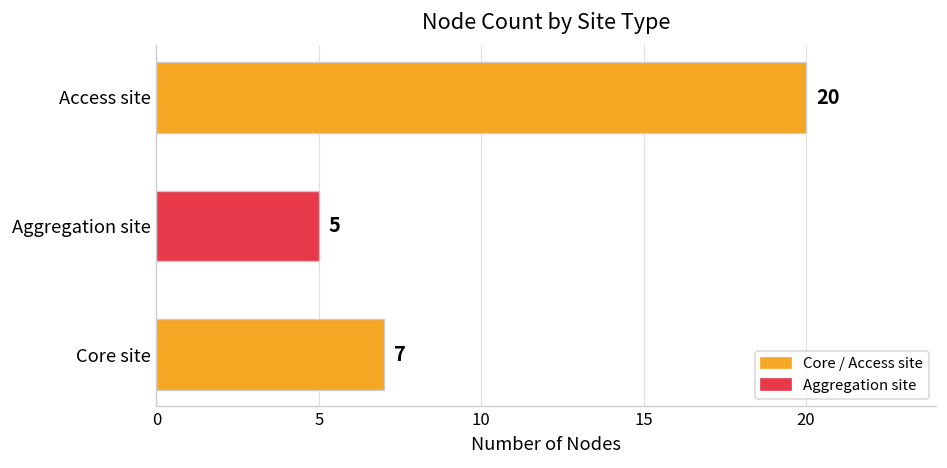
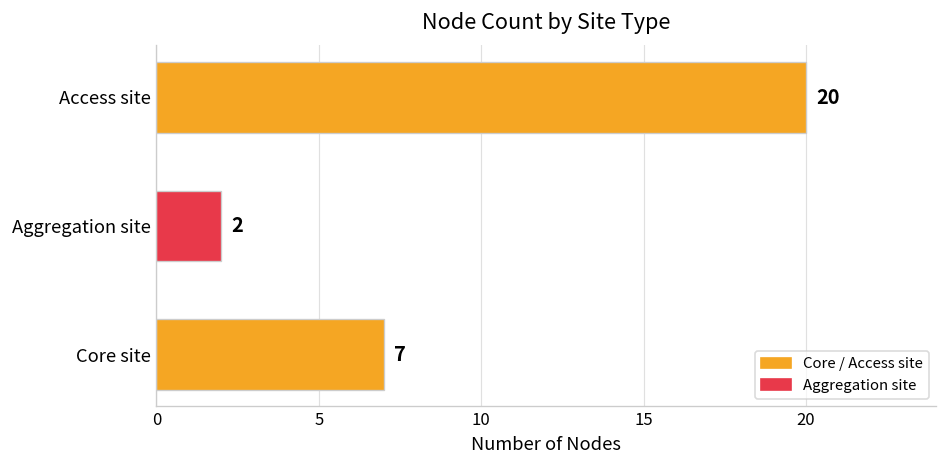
Aggregation site: 5 -> 2
